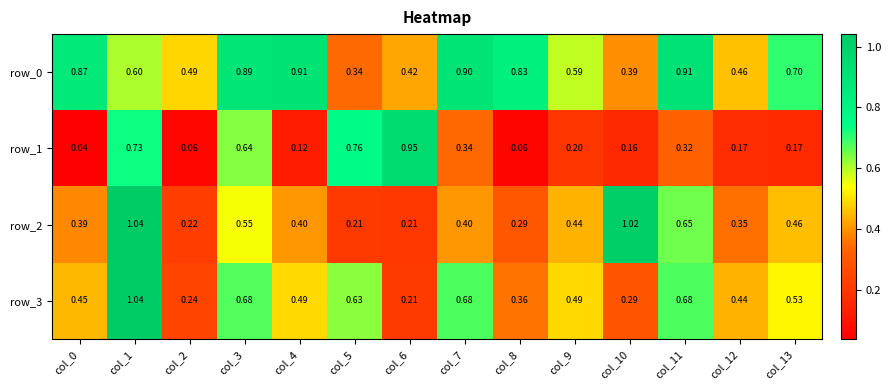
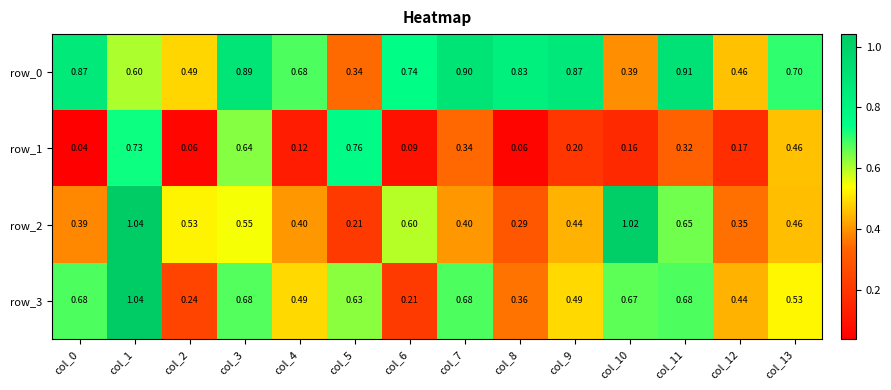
row_0, col_4: 0.91 -> 0.68
row_0, col_6: 0.42 -> 0.74
row_0, col_9: 0.59 -> 0.87
row_1, col_6: 0.95 -> 0.09
row_1, col_13: 0.17 -> 0.46
row_2, col_2: 0.22 -> 0.53
row_2, col_6: 0.21 -> 0.60
row_3, col_0: 0.45 -> 0.68
row_3, col_10: 0.29 -> 0.67
